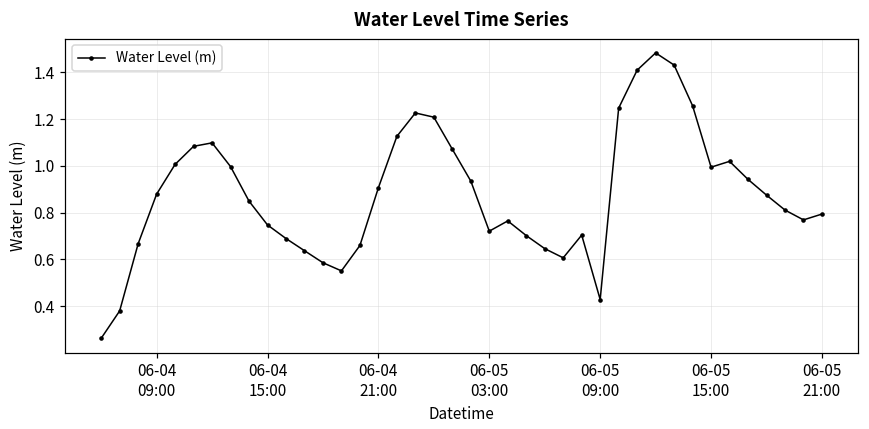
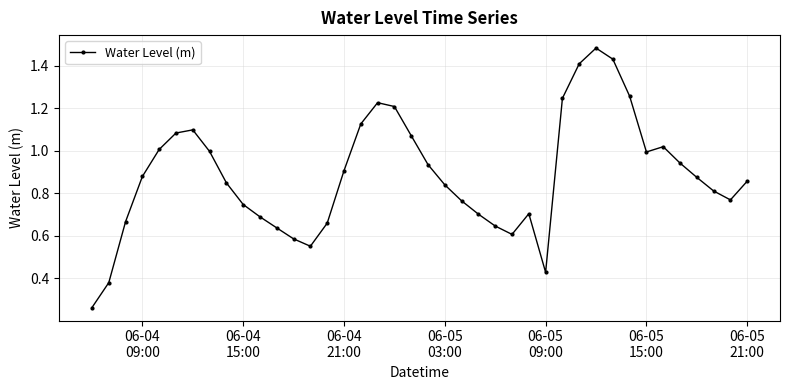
06-05 03:00: 0.72 -> 0.84
06-05 21:00: 0.79 -> 0.86
